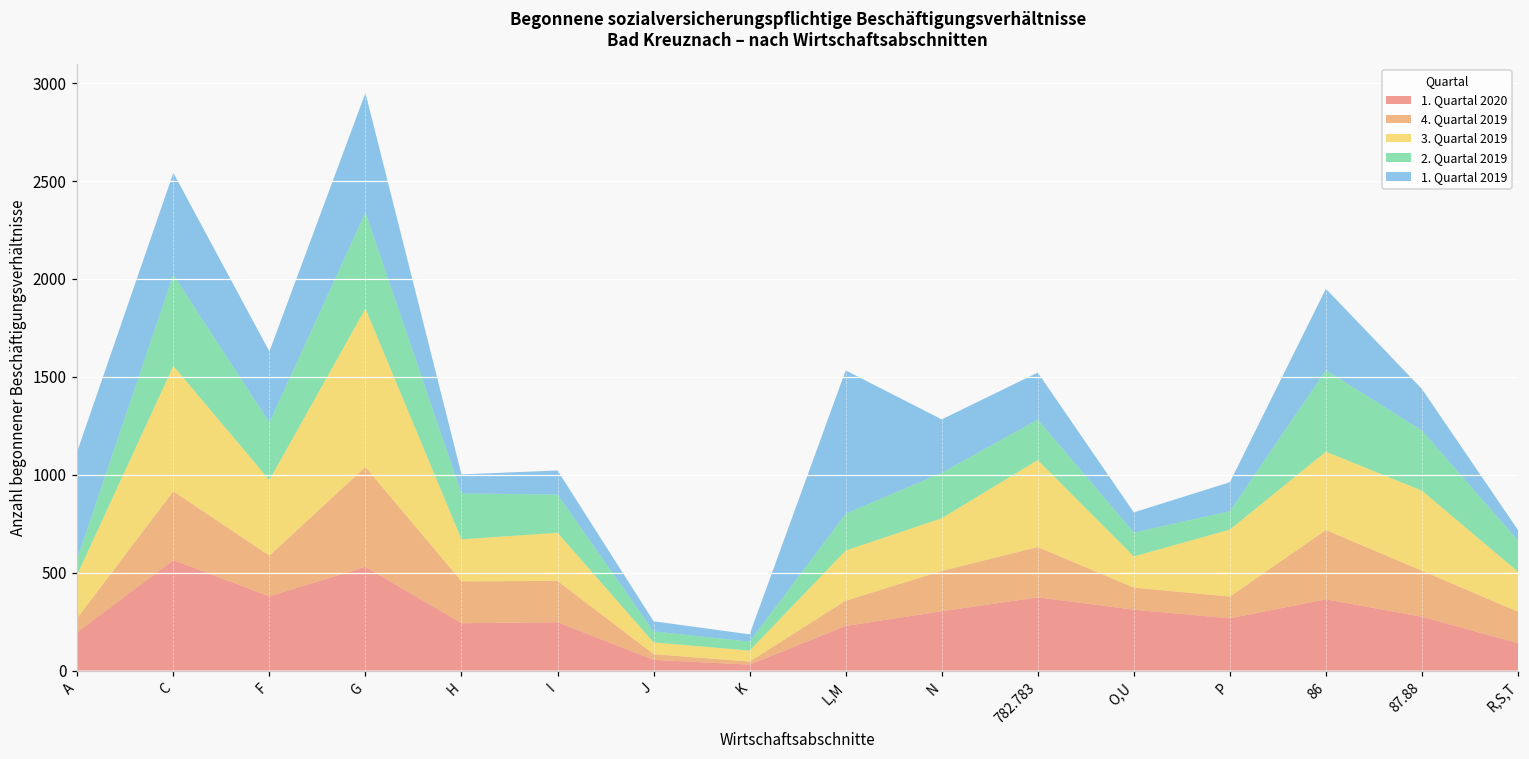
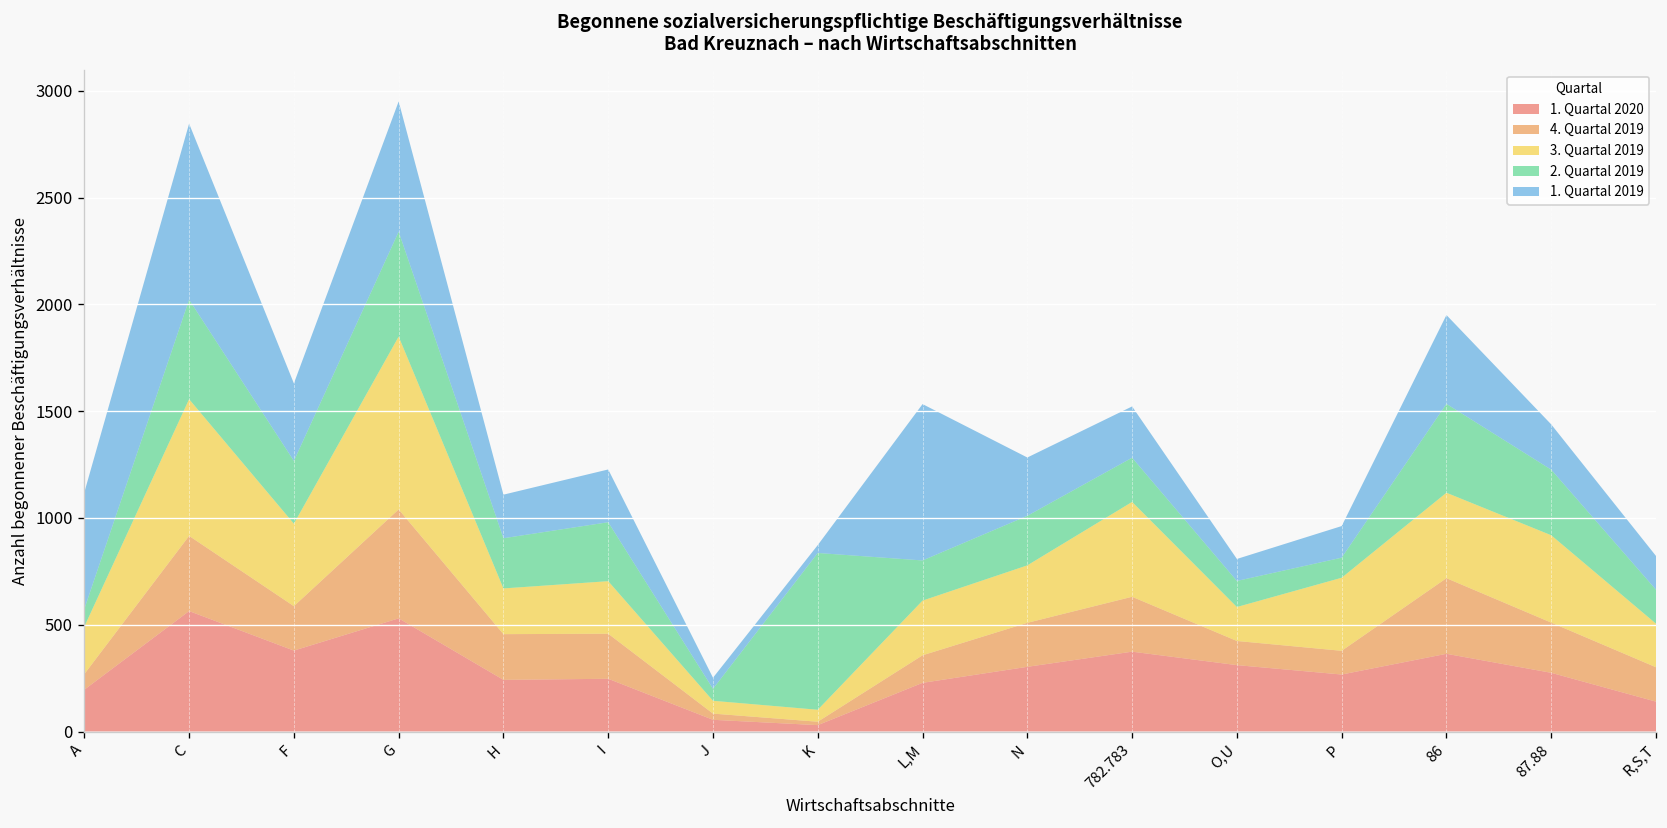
1. Quartal 2019, C: 520 -> 820
1. Quartal 2019, H: 100 -> 200
2. Quartal 2019, I: 200 -> 280
1. Quartal 2019, I: 120 -> 250
2. Quartal 2019, K: 50 -> 730
1. Quartal 2019, R,S,T: 50 -> 160
